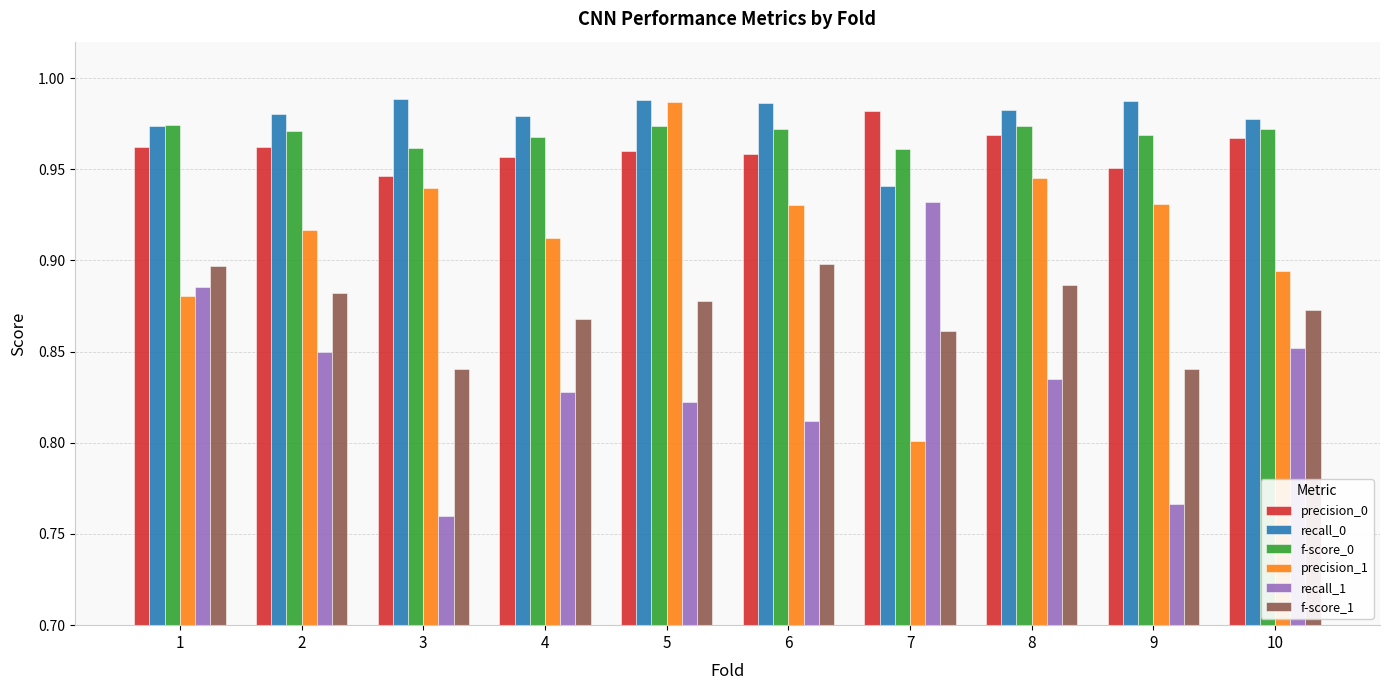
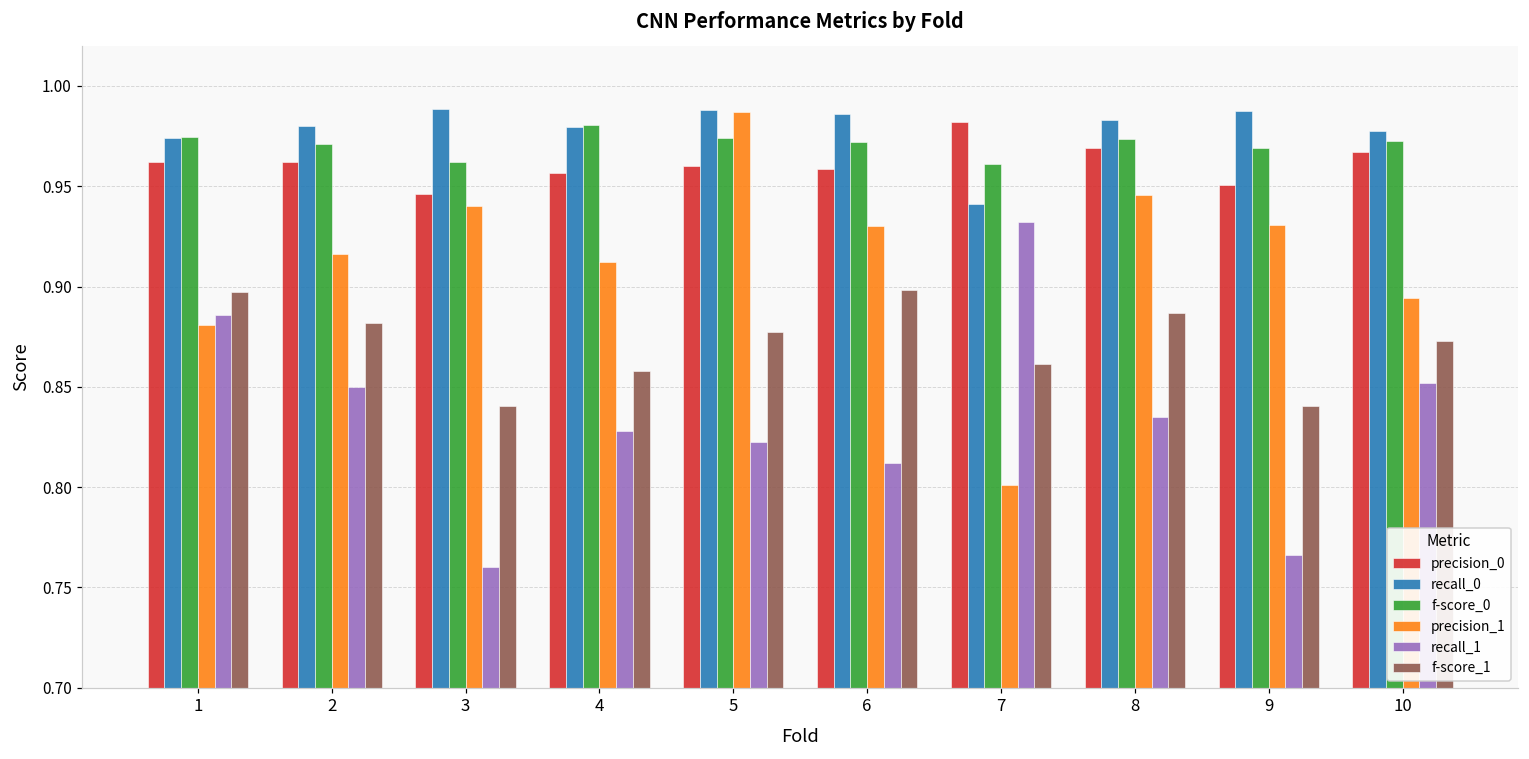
f-score_0, 4: 0.968 -> 0.981
f-score_1, 4: 0.868 -> 0.858
